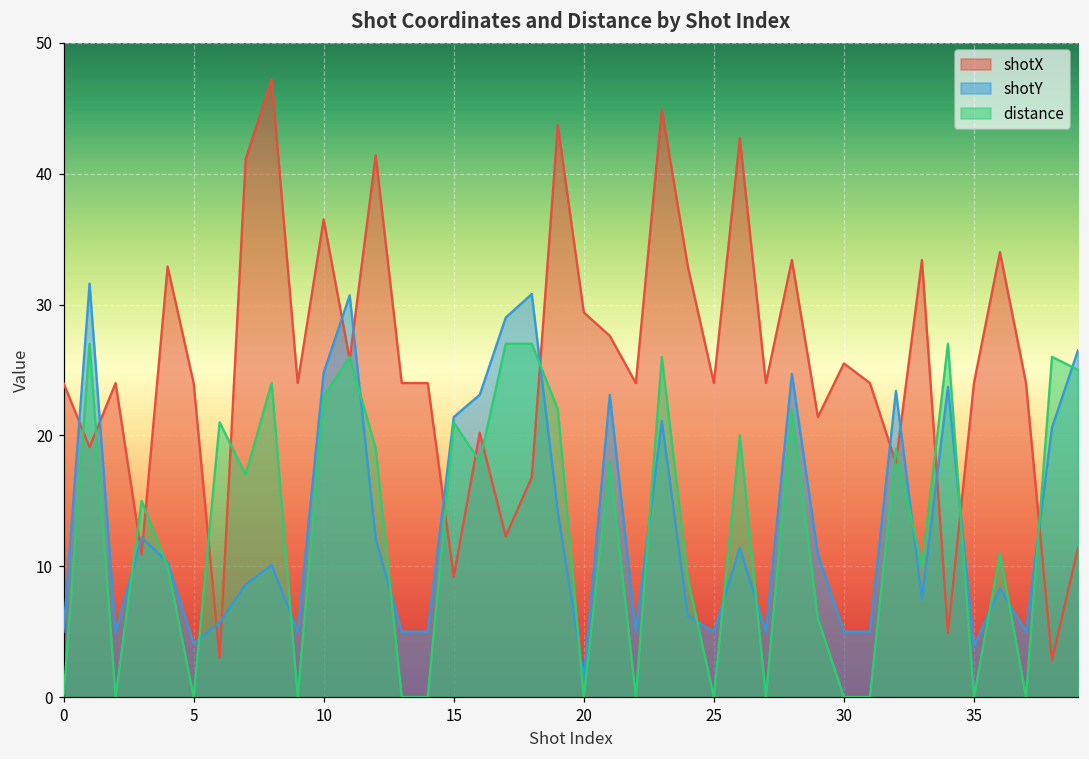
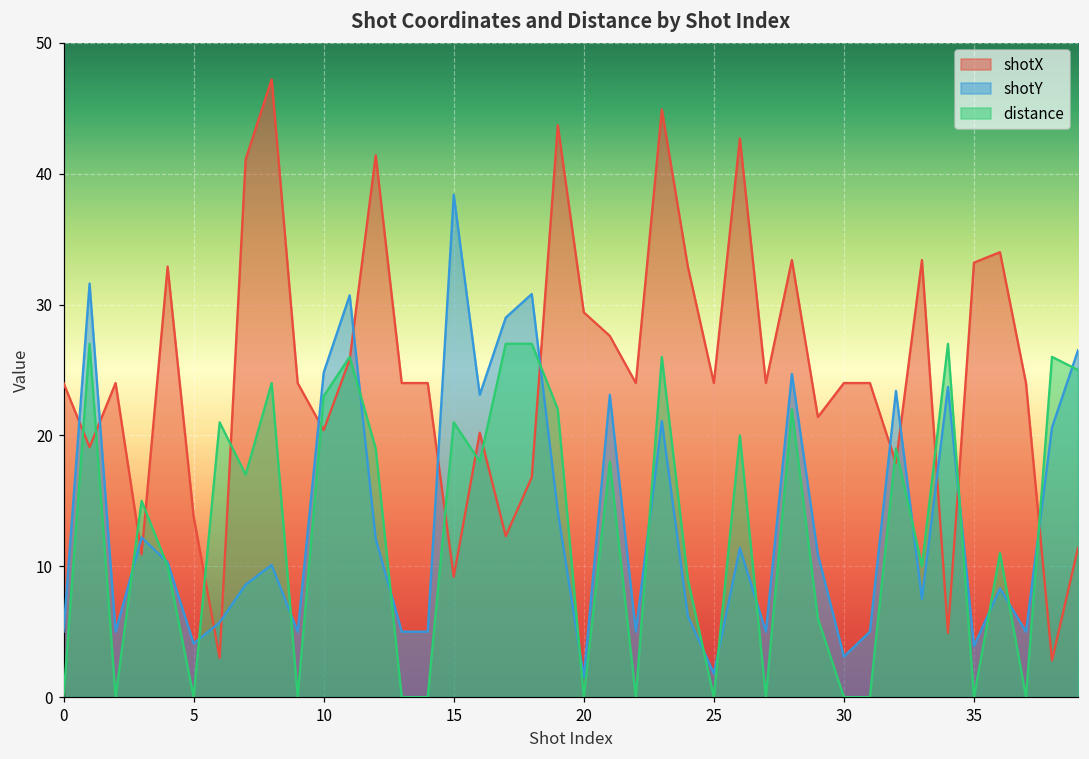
shotX, 5: 24.0 -> 13.8
shotX, 10: 36.5 -> 20.4
shotY, 15: 21.4 -> 38.4
shotY, 25: 5.0 -> 1.8
shotX, 30: 25.5 -> 24.0
shotY, 30: 5.0 -> 3.1
shotX, 35: 24.0 -> 33.2
